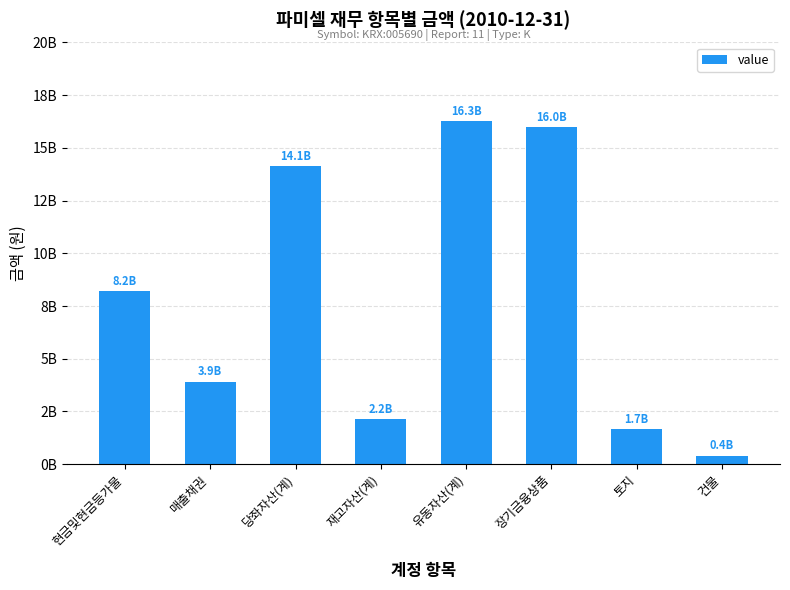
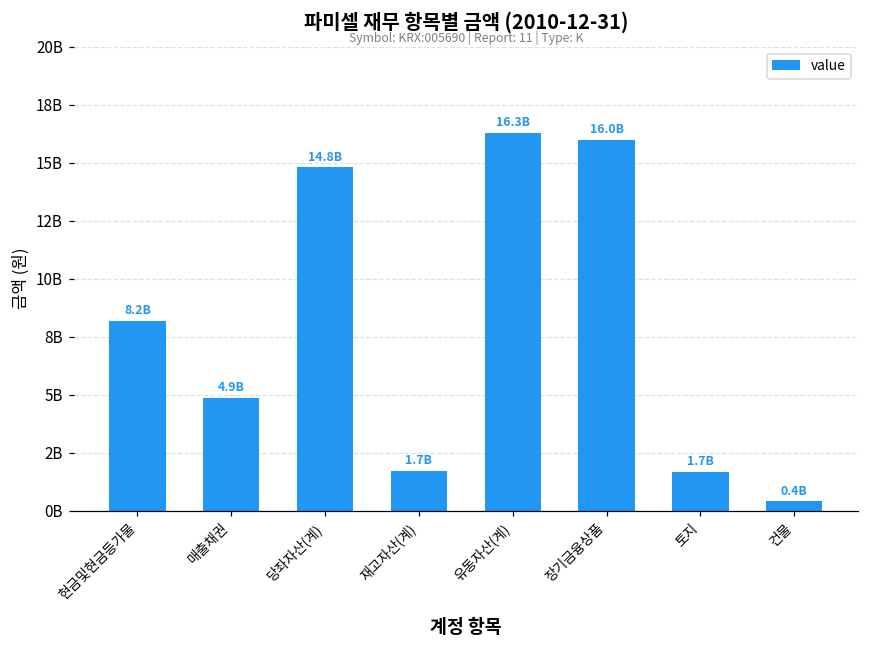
매출채권: 3.9B -> 4.9B
당좌자산(계): 14.1B -> 14.8B
재고자산(계): 2.2B -> 1.7B
